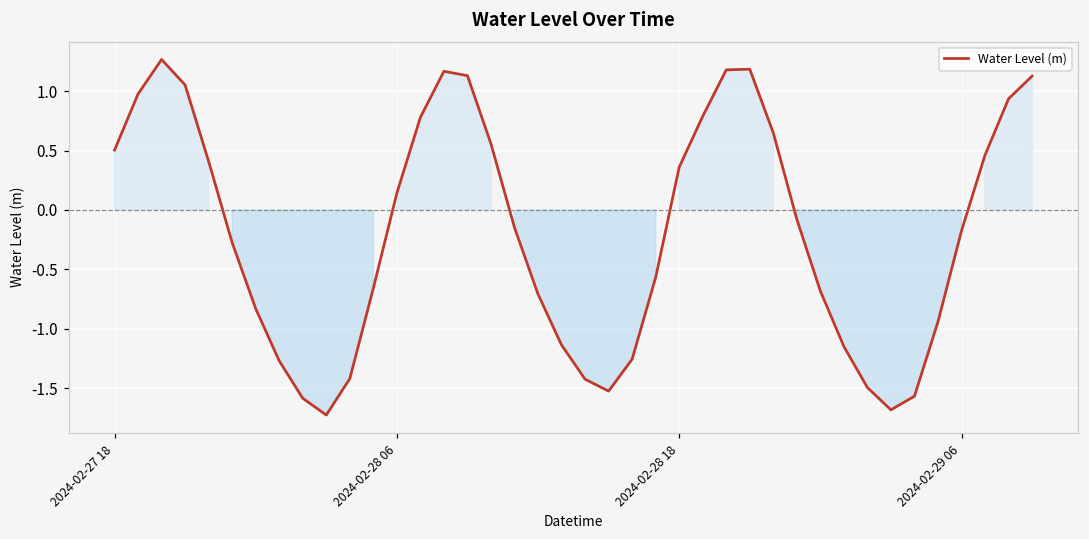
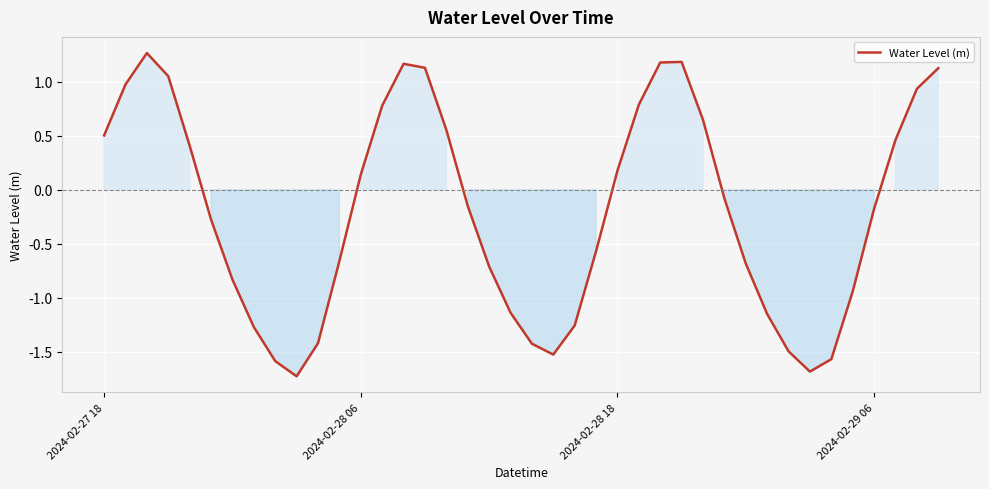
2024-02-28 18: 0.36 -> 0.18
